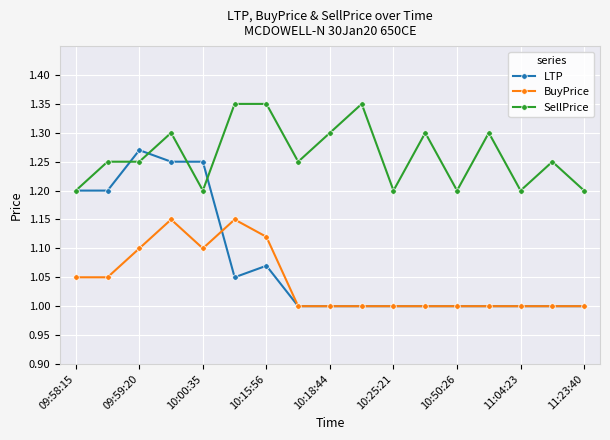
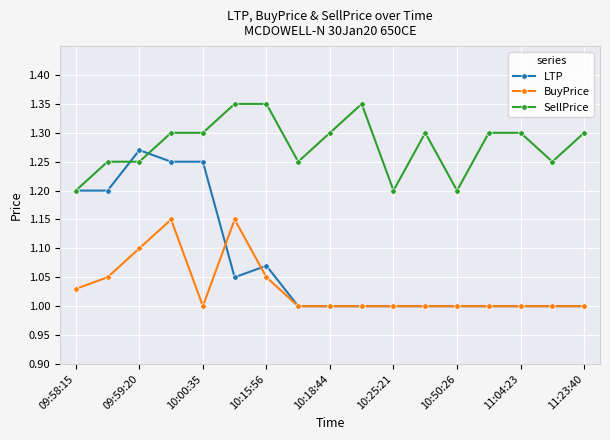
BuyPrice, 09:58:15: 1.05 -> 1.03
BuyPrice, 10:00:35: 1.1 -> 1.0
SellPrice, 10:00:35: 1.2 -> 1.3
BuyPrice, 10:15:56: 1.12 -> 1.05
SellPrice, 11:04:23: 1.2 -> 1.3
SellPrice, 11:23:40: 1.2 -> 1.3
